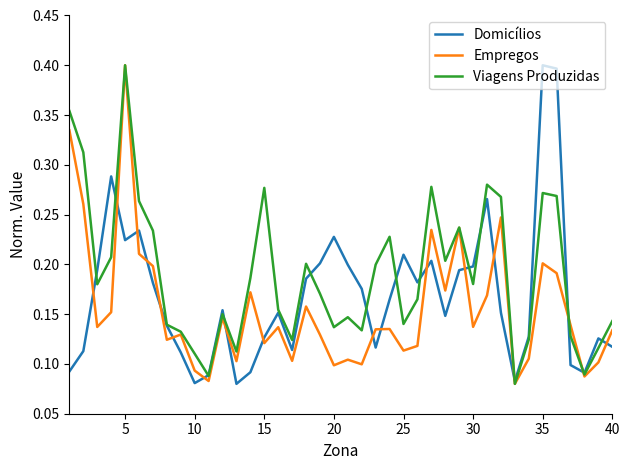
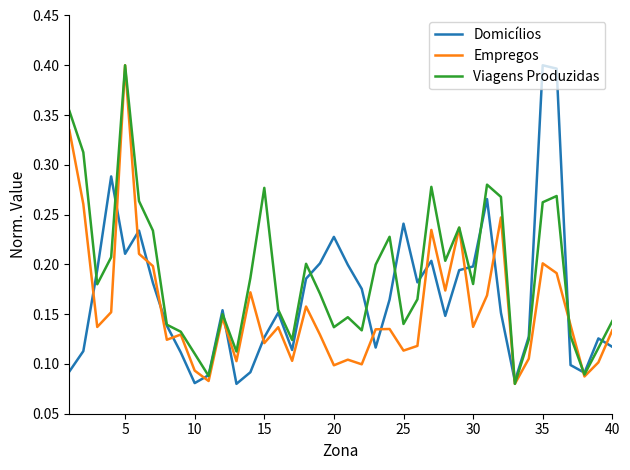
Domicílios, 5: 0.22 -> 0.21
Domicílios, 25: 0.21 -> 0.24
Viagens Produzidas, 35: 0.27 -> 0.26
